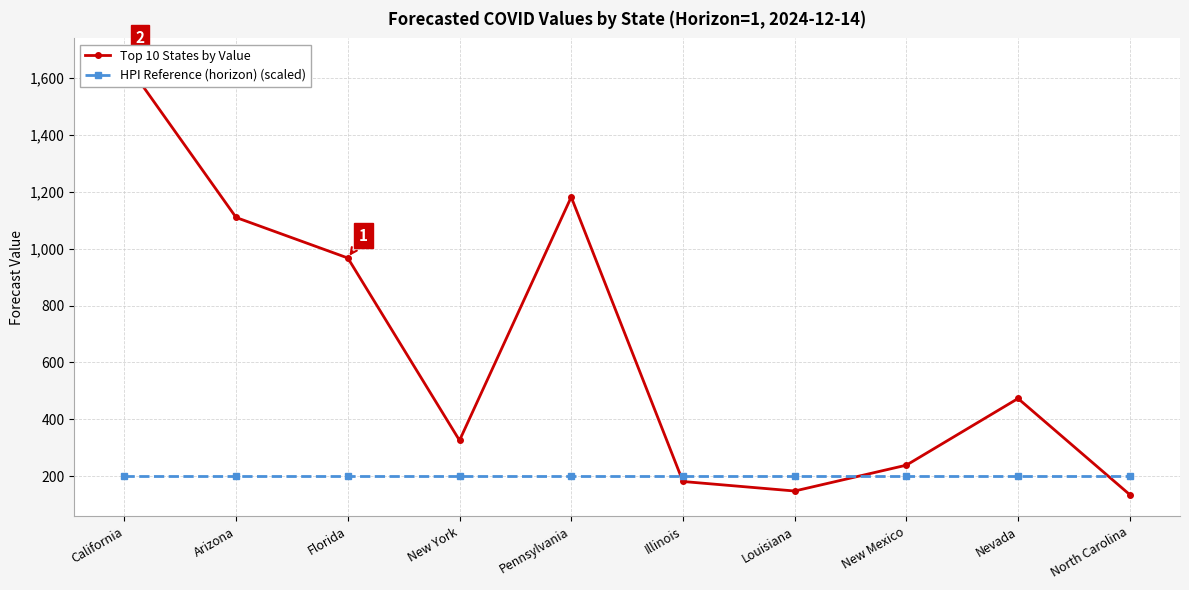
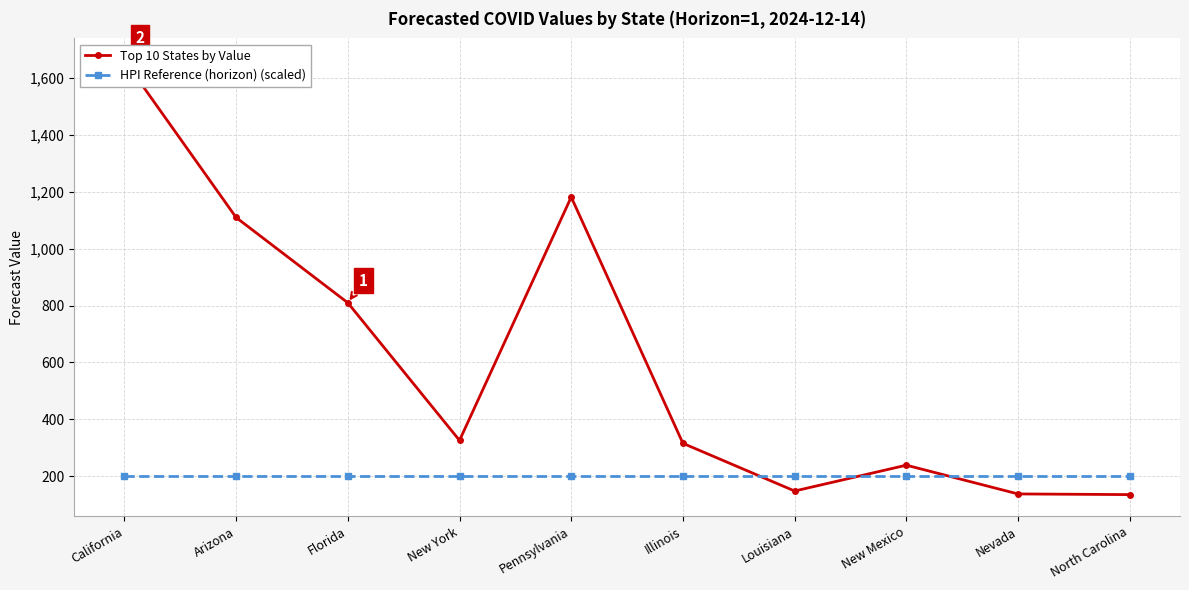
Top 10 States by Value, Florida: 970 -> 810
Top 10 States by Value, Illinois: 180 -> 320
Top 10 States by Value, Nevada: 470 -> 140
